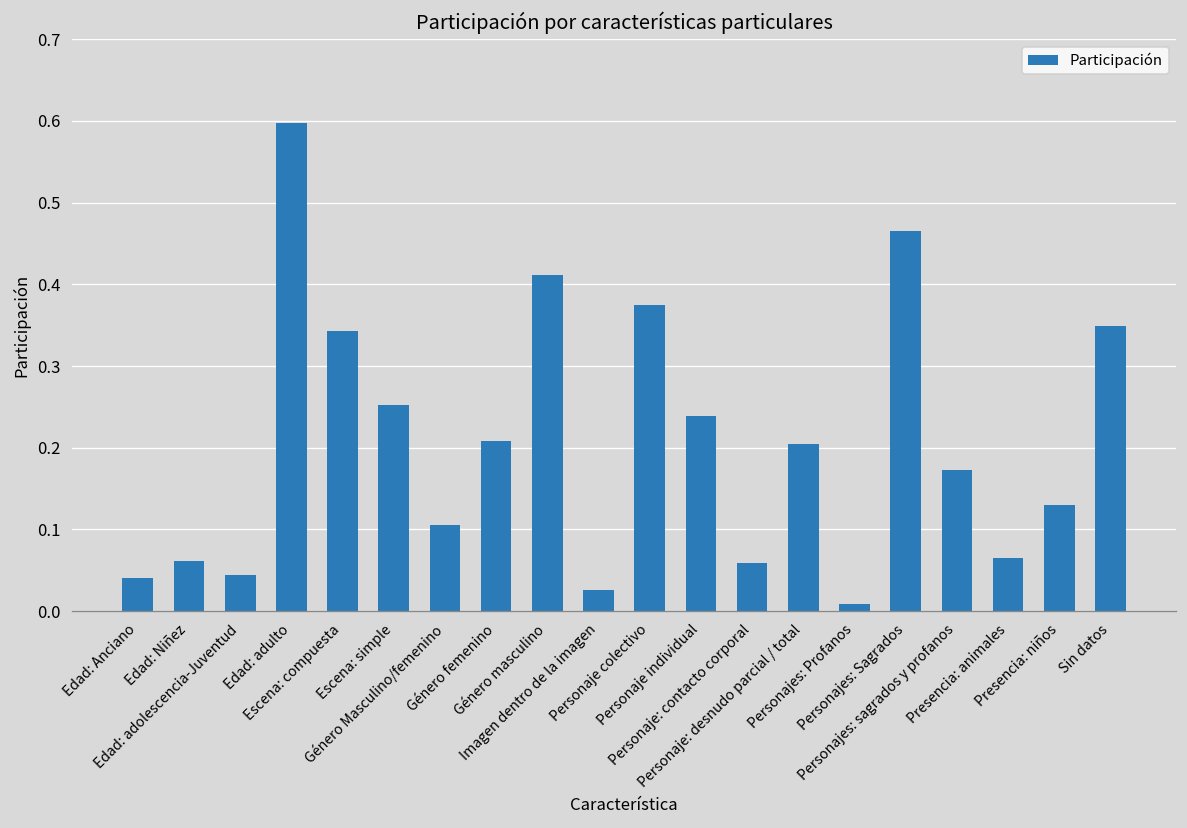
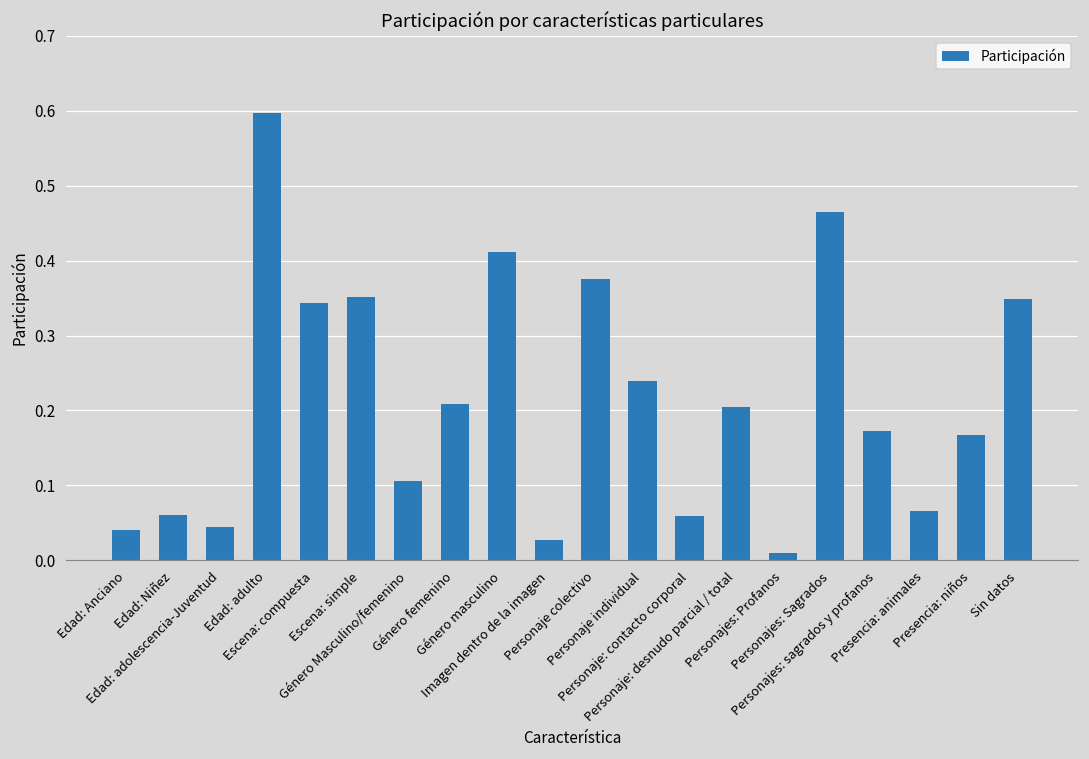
Escena: simple: 0.25 -> 0.35
Presencia: niños: 0.13 -> 0.17
